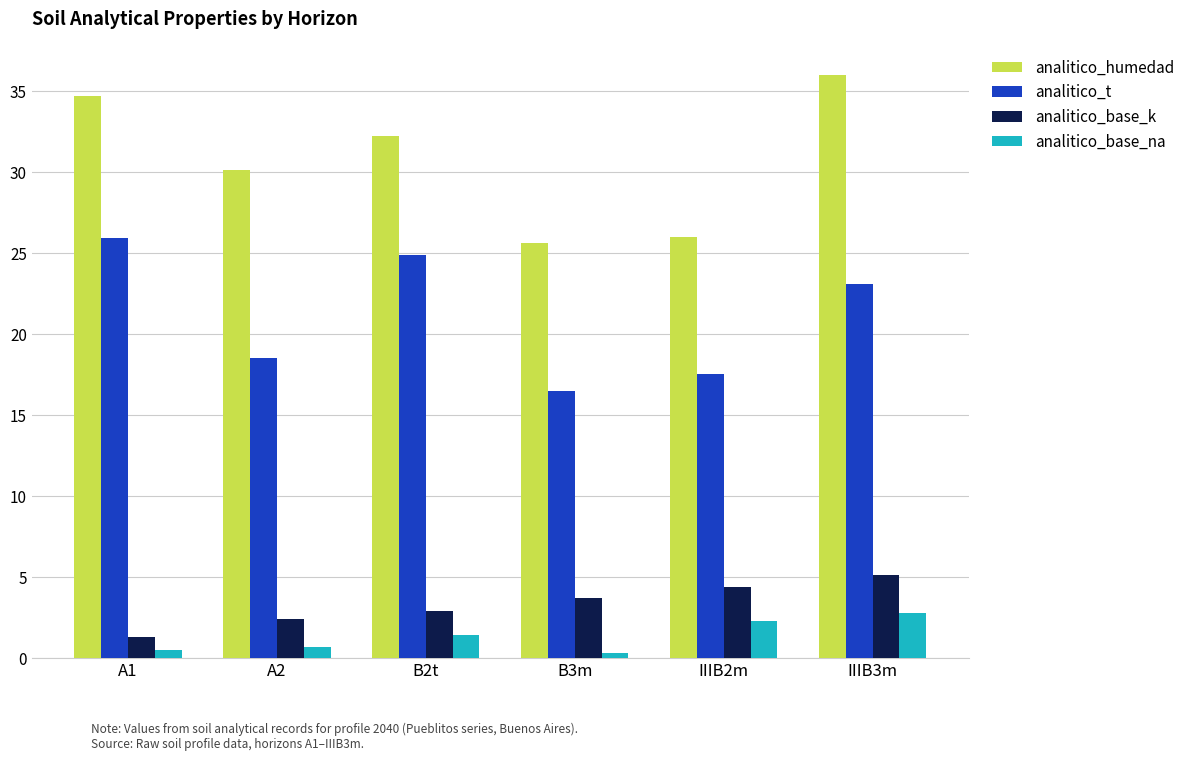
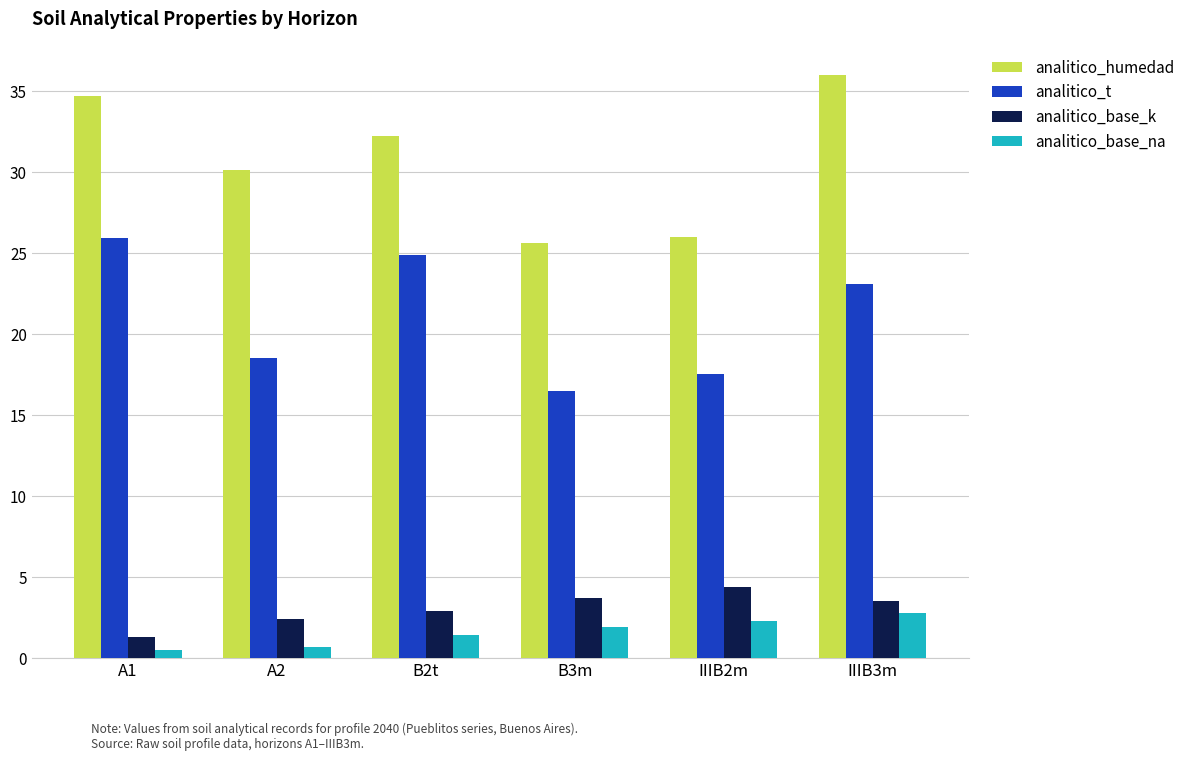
analitico_base_na, B3m: 0.3 -> 1.9
analitico_base_k, IIIB3m: 5.1 -> 3.5
